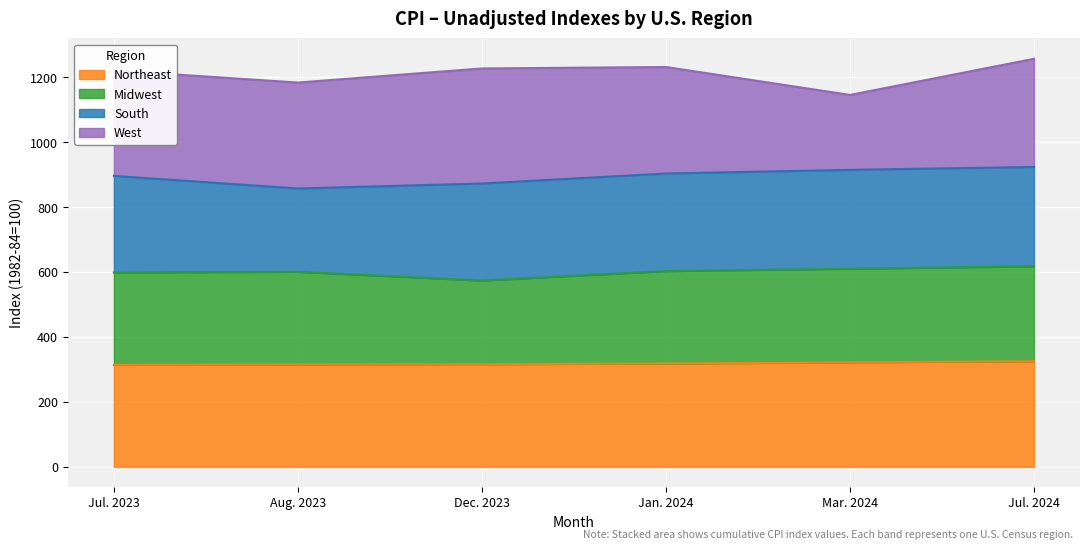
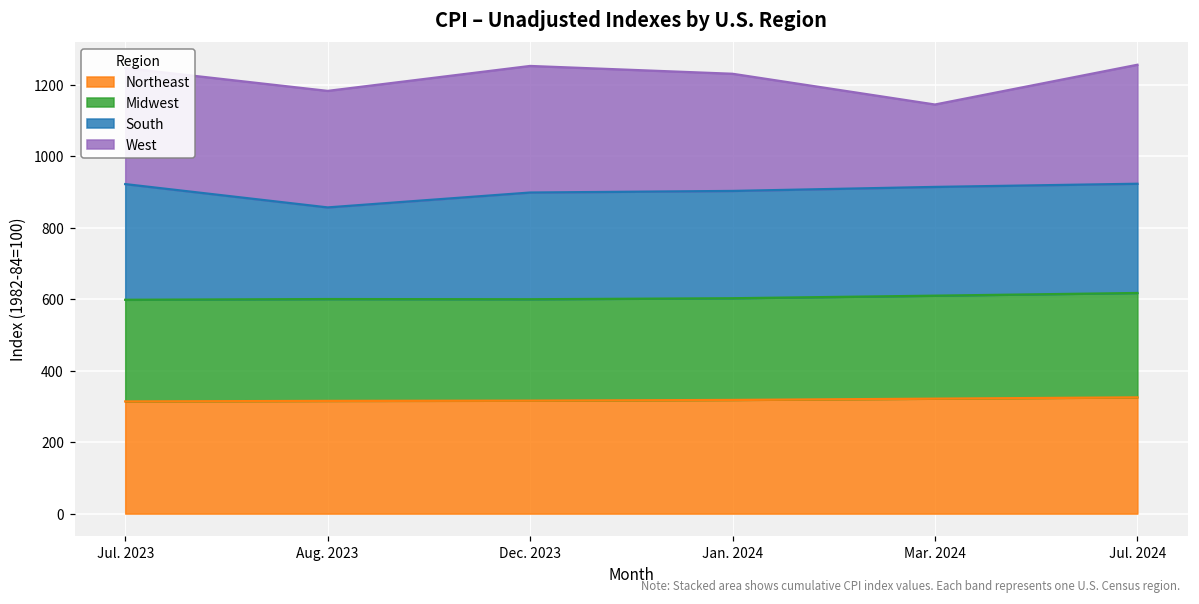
South, Jul. 2023: 300 -> 320
Midwest, Dec. 2023: 260 -> 280
